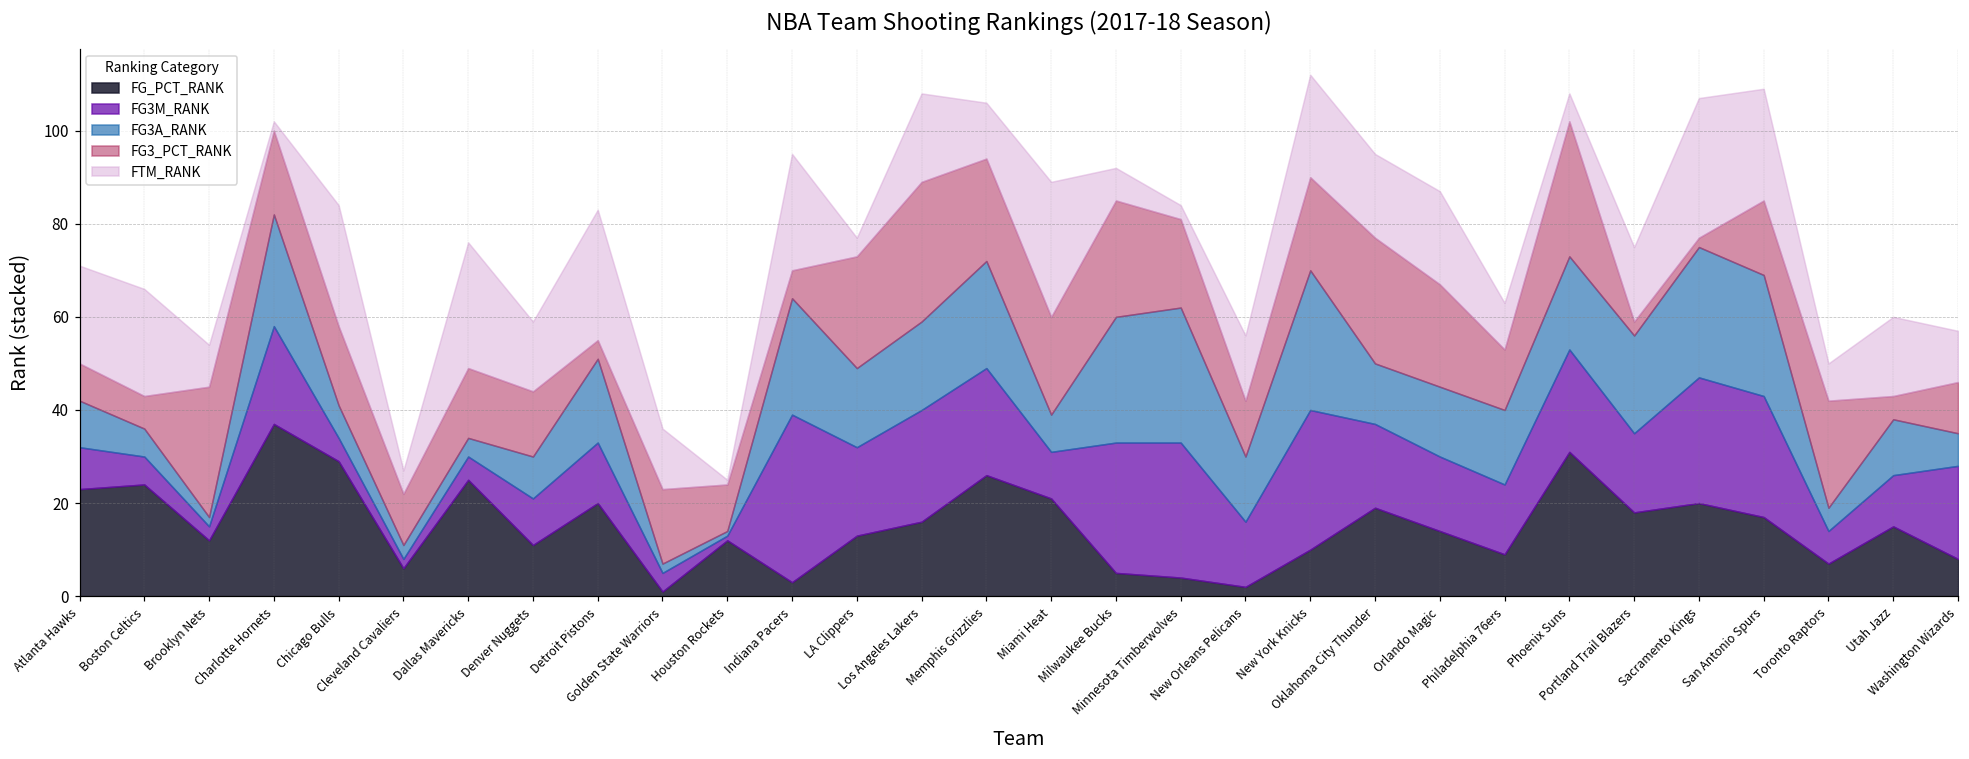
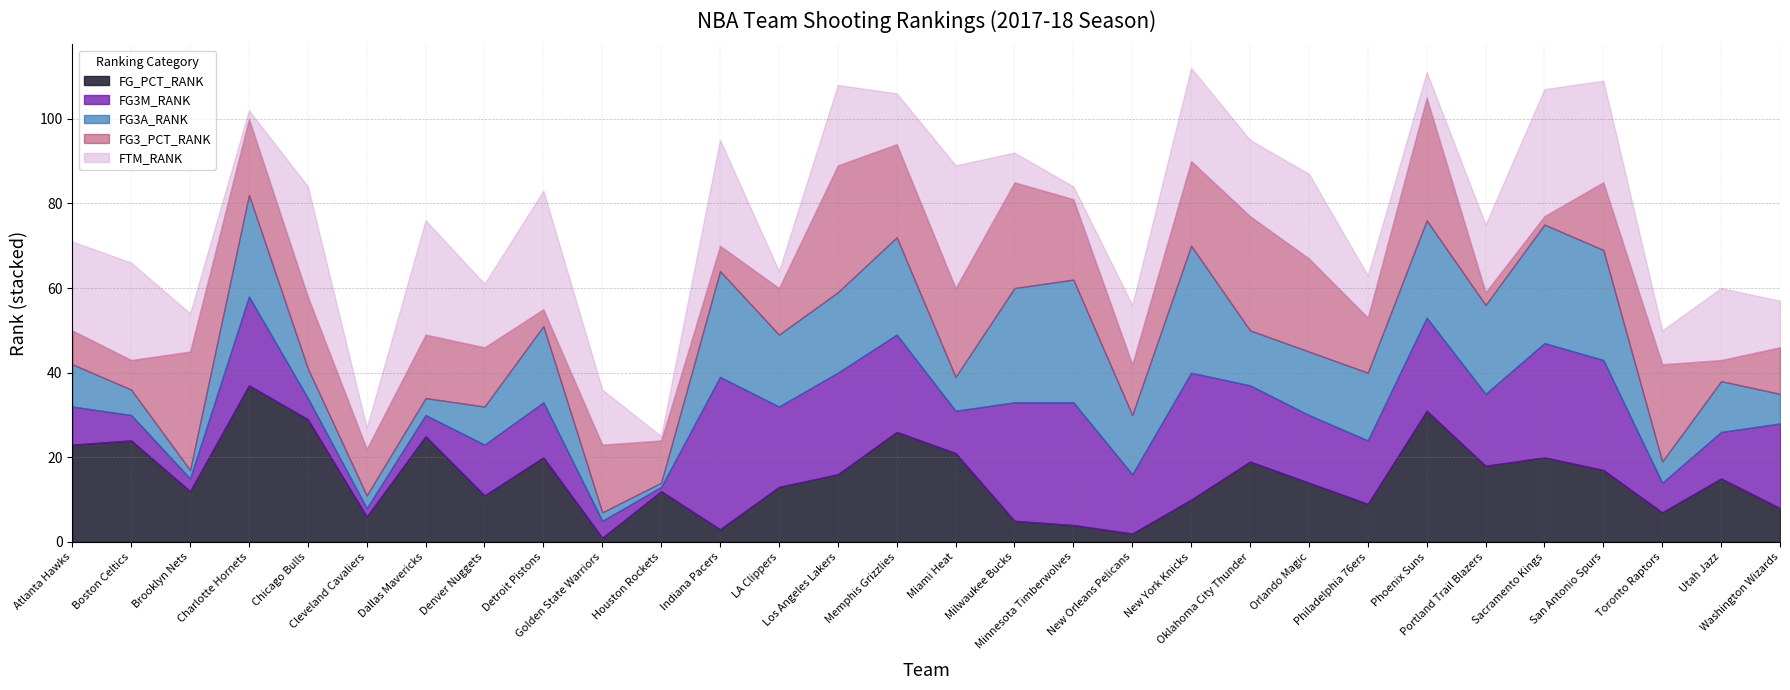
FG3M_RANK, Denver Nuggets: 10 -> 12
FG3_PCT_RANK, LA Clippers: 24 -> 11
FG3A_RANK, Phoenix Suns: 20 -> 23
